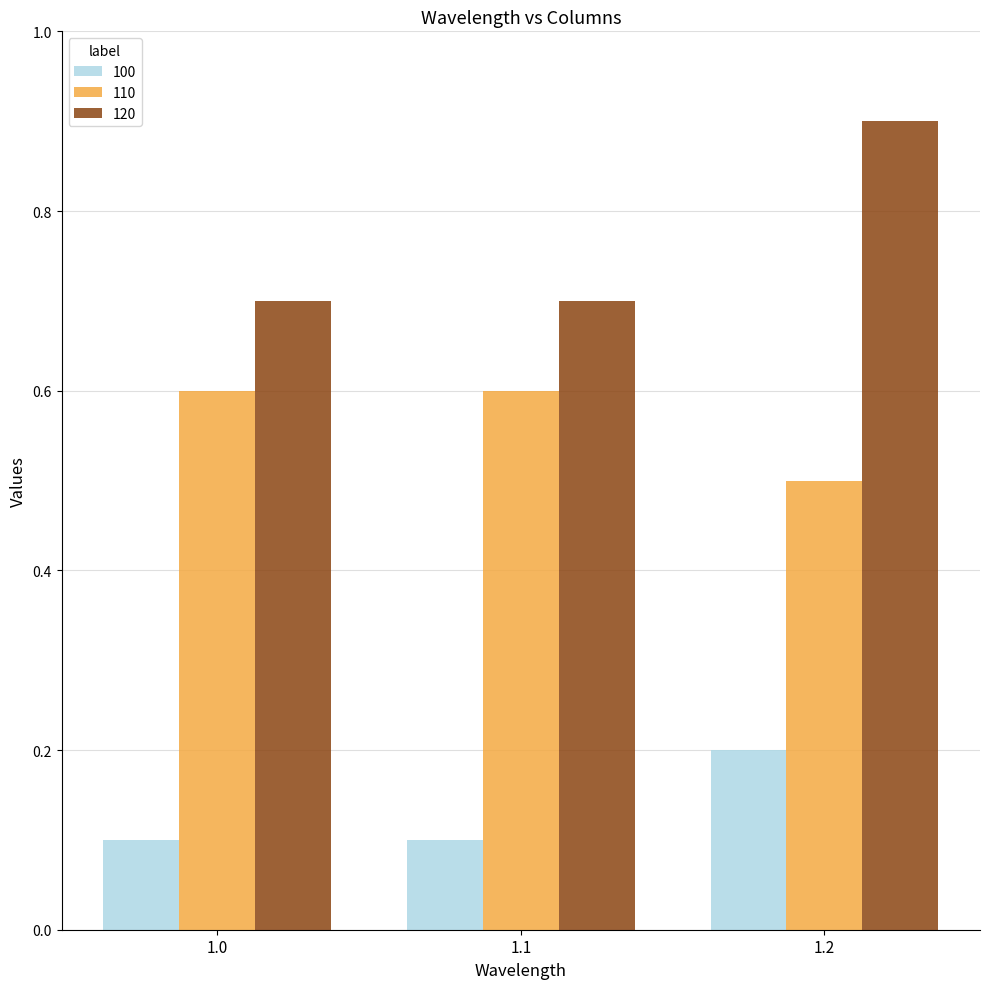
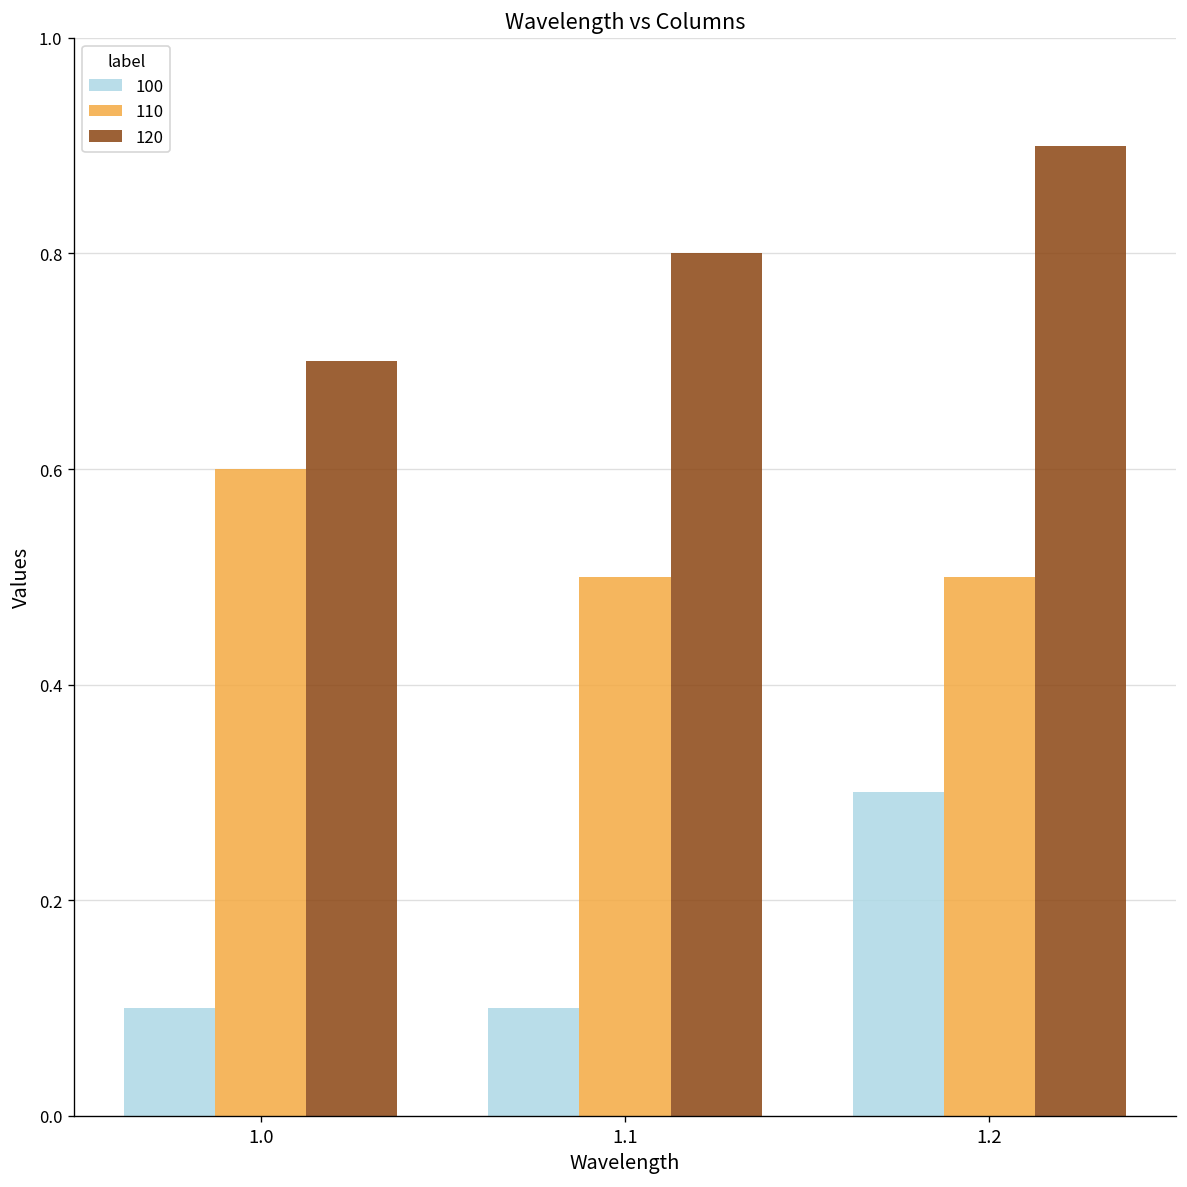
110, 1.1: 0.6 -> 0.5
120, 1.1: 0.7 -> 0.8
100, 1.2: 0.2 -> 0.3
